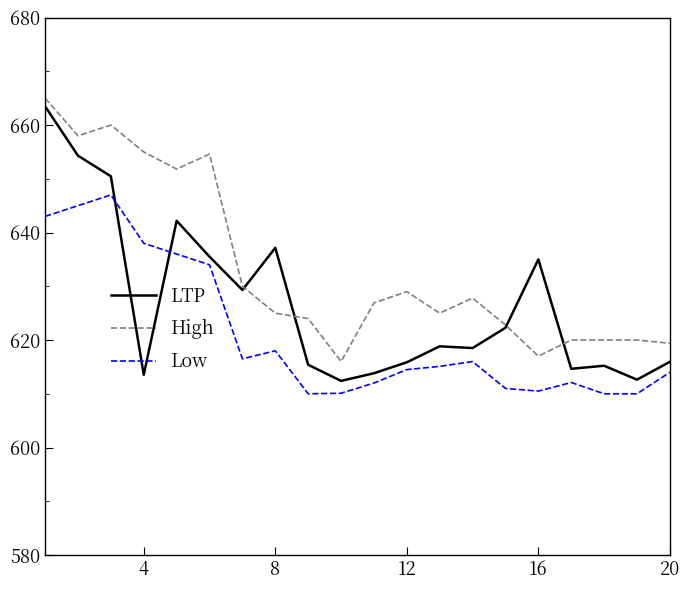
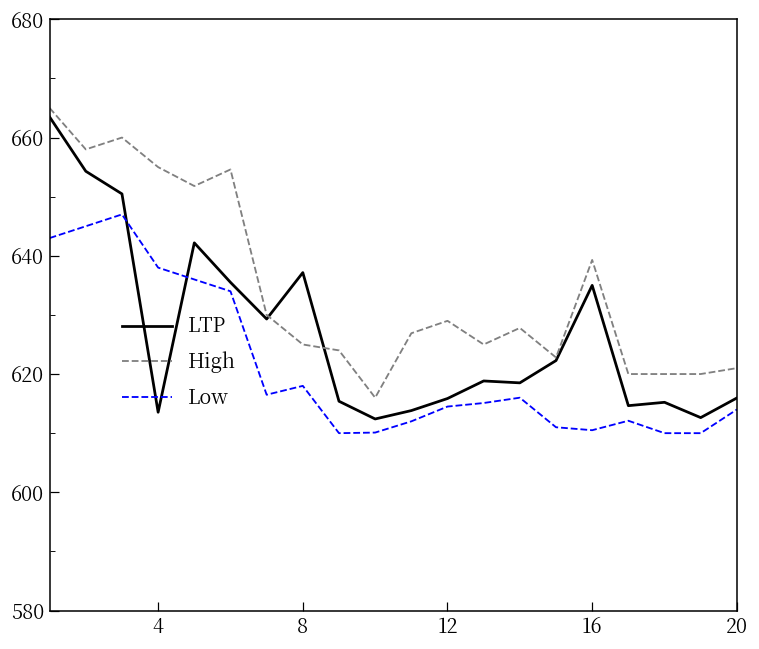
High, 16: 617 -> 639
High, 20: 619 -> 621
